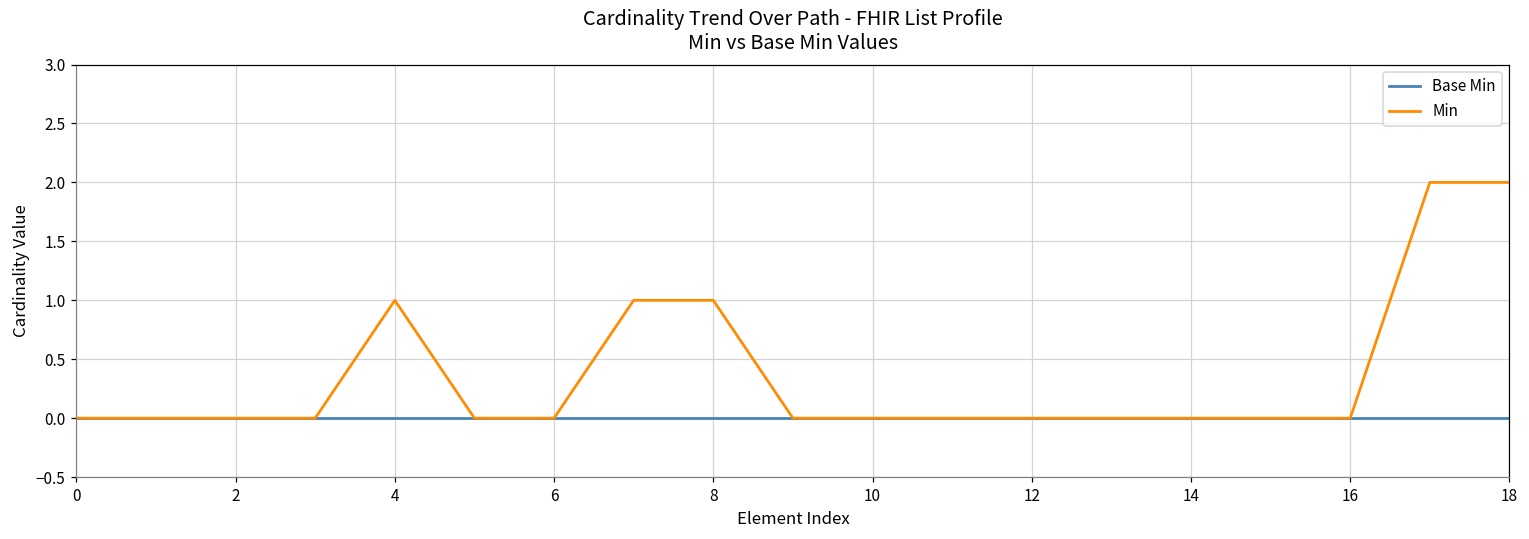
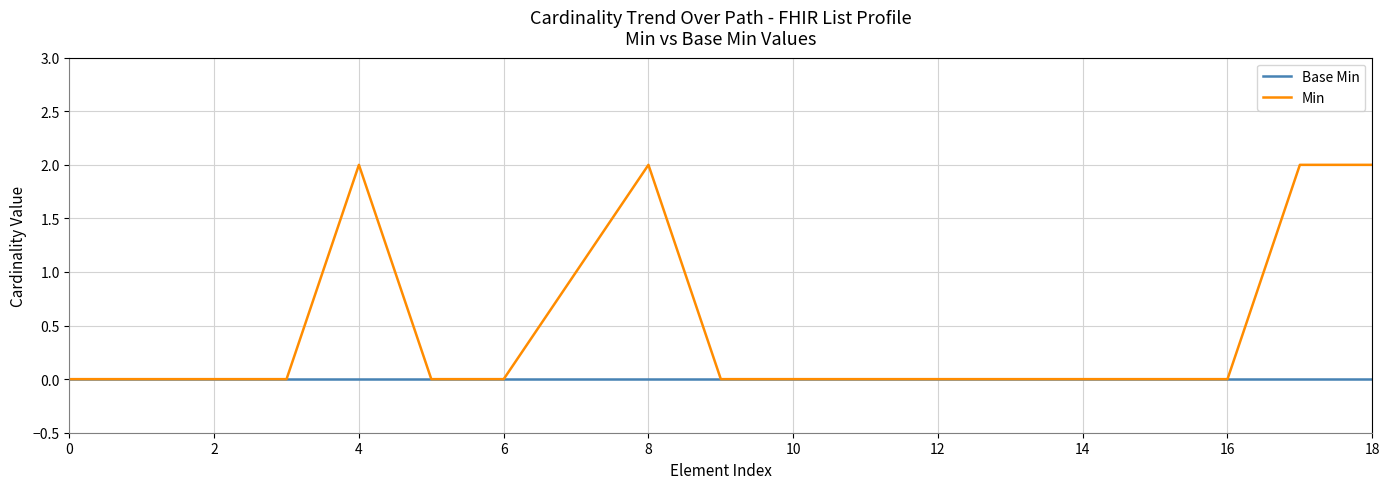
Min, 4: 1 -> 2
Min, 8: 1 -> 2
